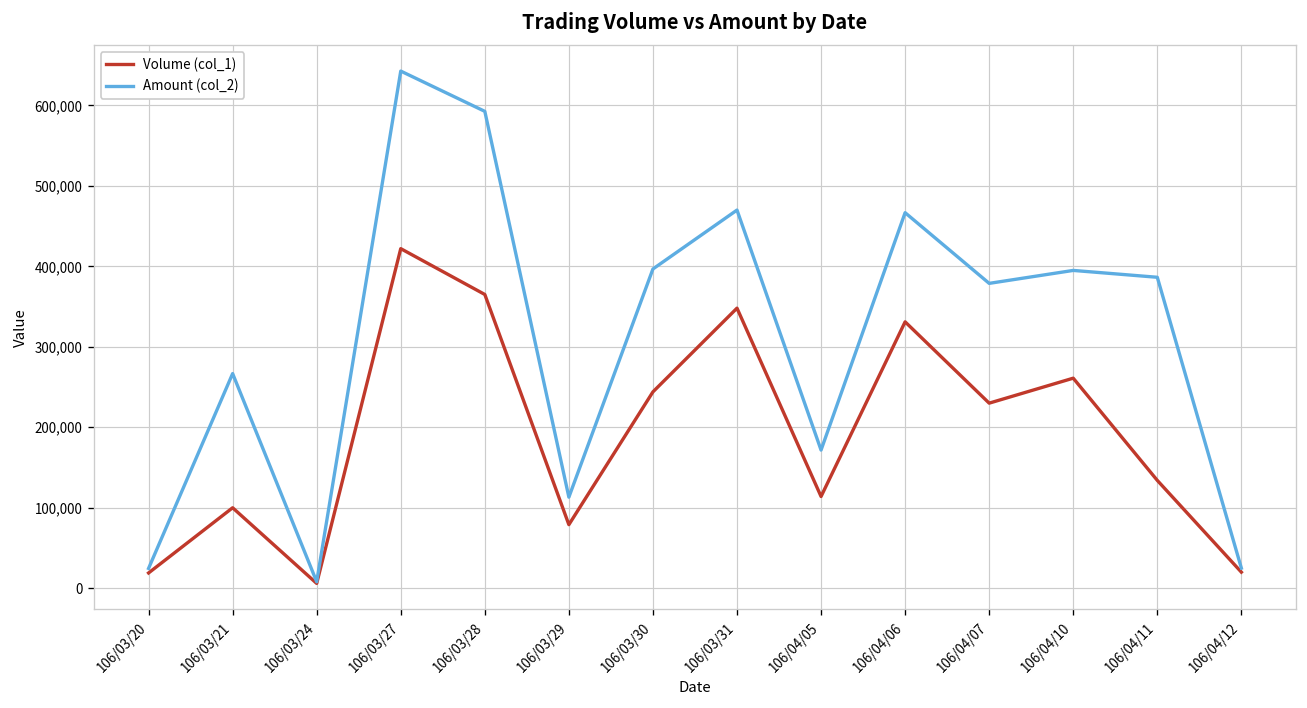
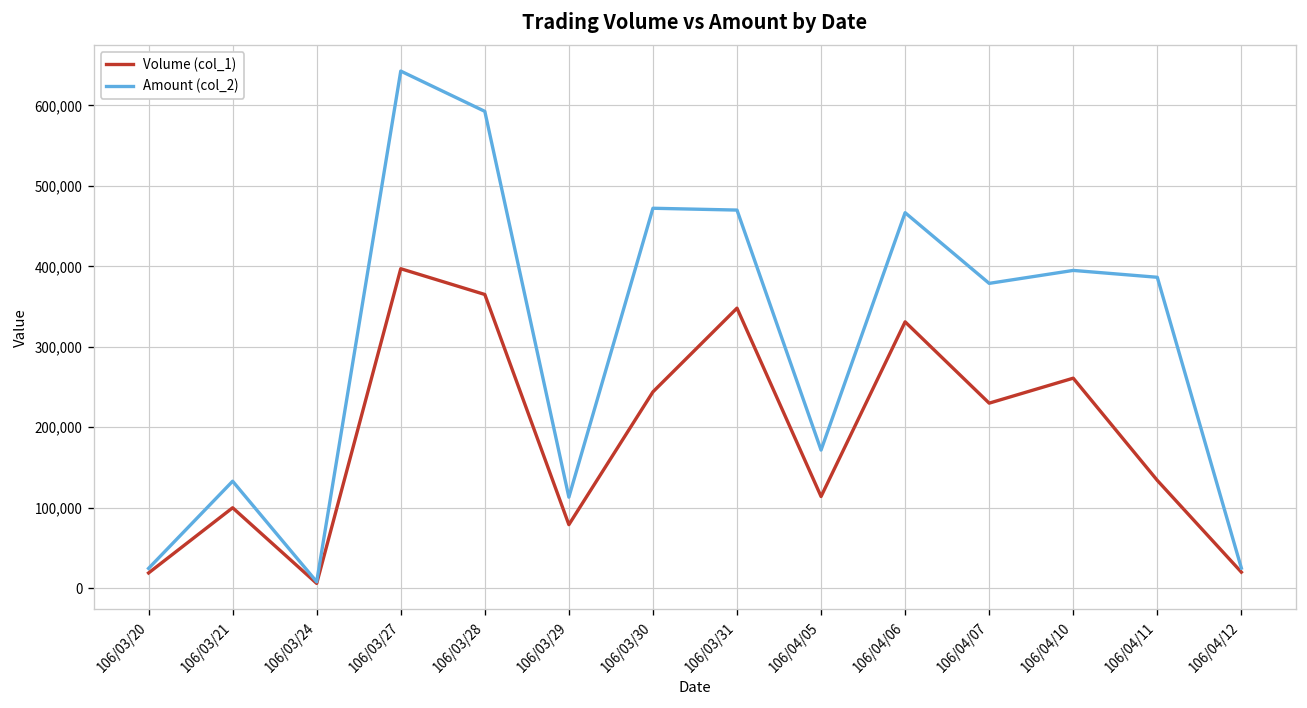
Amount (col_2), 106/03/21: 270,000 -> 130,000
Volume (col_1), 106/03/27: 420,000 -> 400,000
Amount (col_2), 106/03/30: 400,000 -> 470,000
